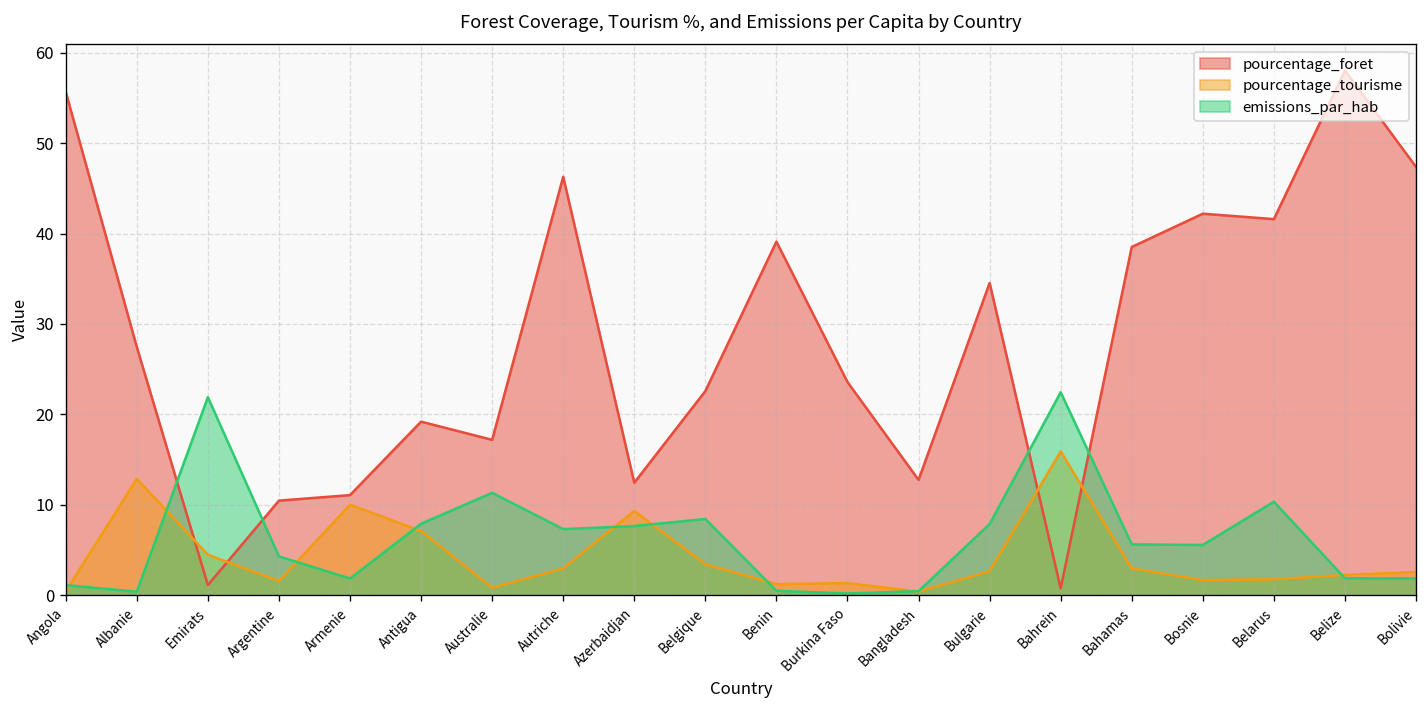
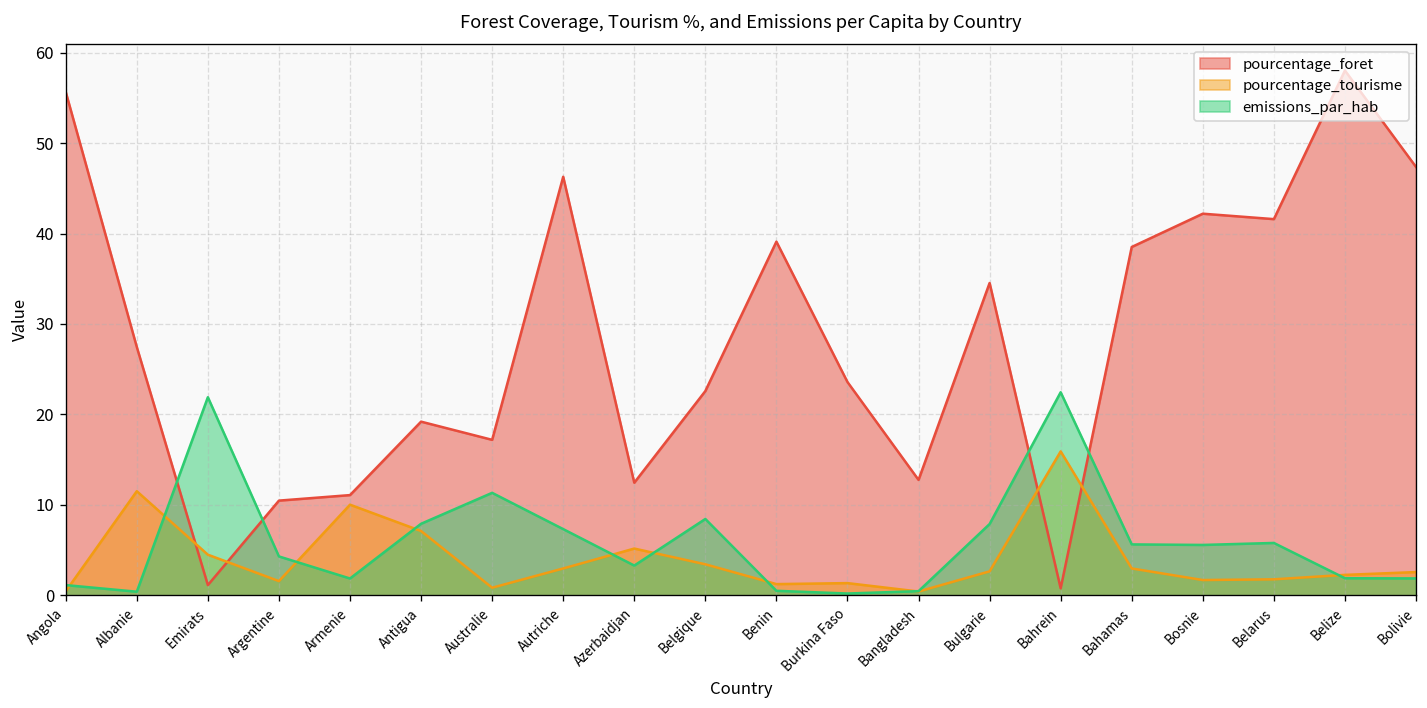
pourcentage_tourisme, Albanie: 13 -> 12
pourcentage_tourisme, Azerbaidjan: 9 -> 5
emissions_par_hab, Azerbaidjan: 8 -> 3
emissions_par_hab, Belarus: 10 -> 6
